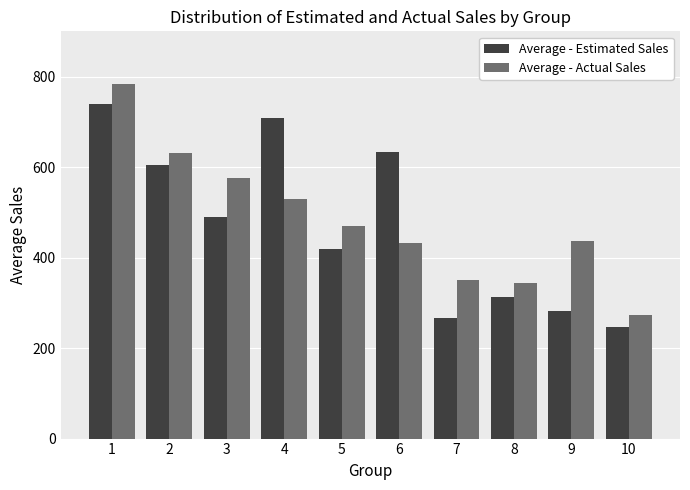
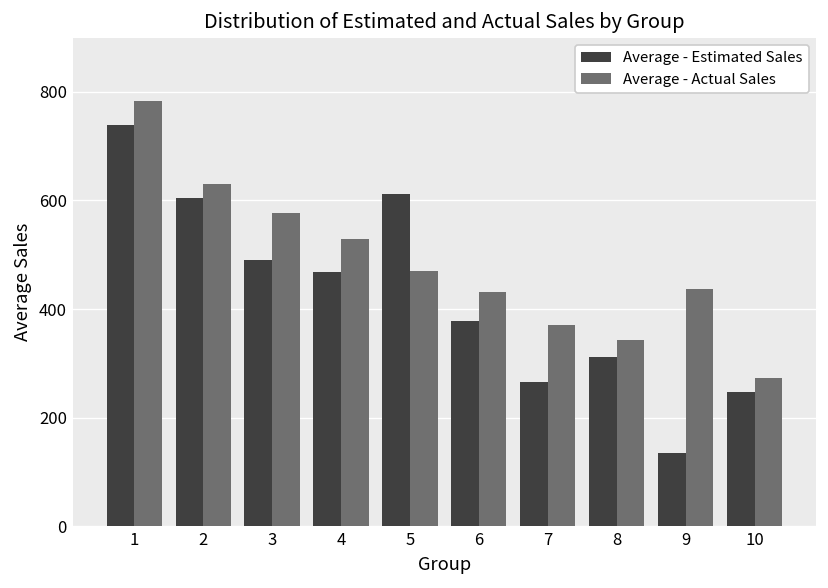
Average - Estimated Sales, 4: 710 -> 470
Average - Estimated Sales, 5: 420 -> 610
Average - Estimated Sales, 6: 630 -> 380
Average - Actual Sales, 7: 350 -> 370
Average - Estimated Sales, 9: 280 -> 130
